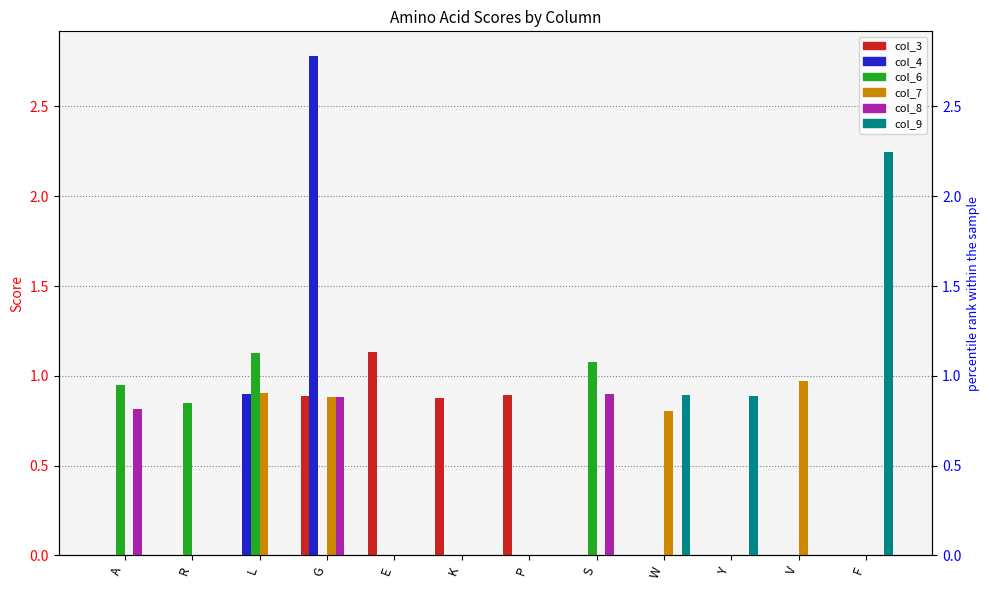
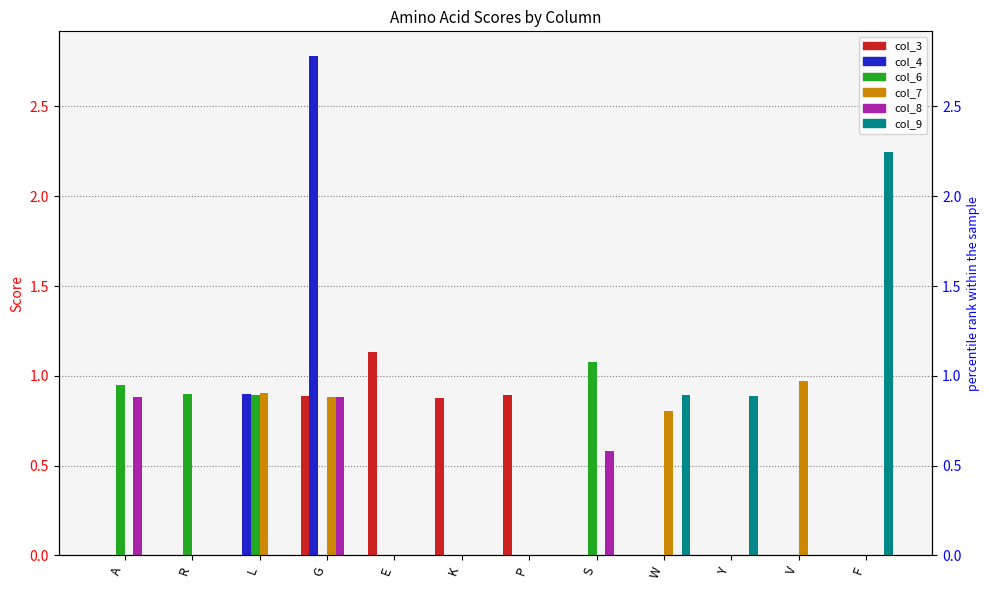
col_8, A: 0.81 -> 0.88
col_6, R: 0.85 -> 0.90
col_6, L: 1.13 -> 0.89
col_8, S: 0.90 -> 0.58
